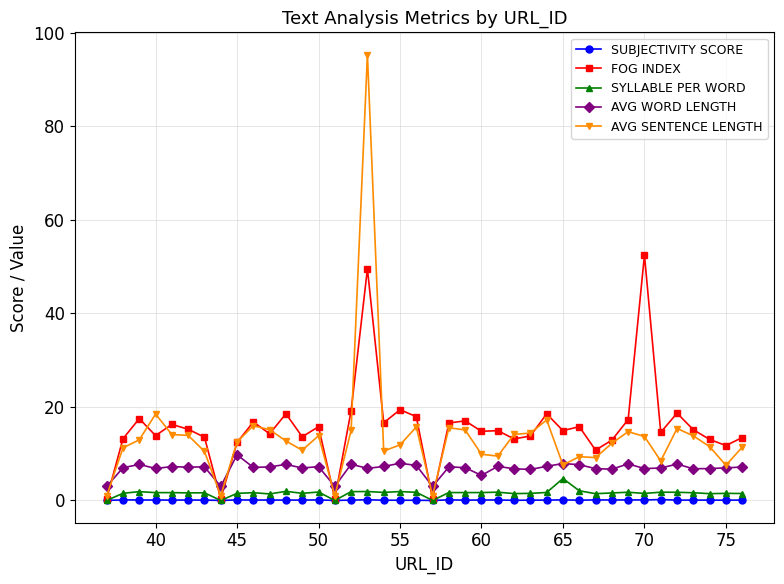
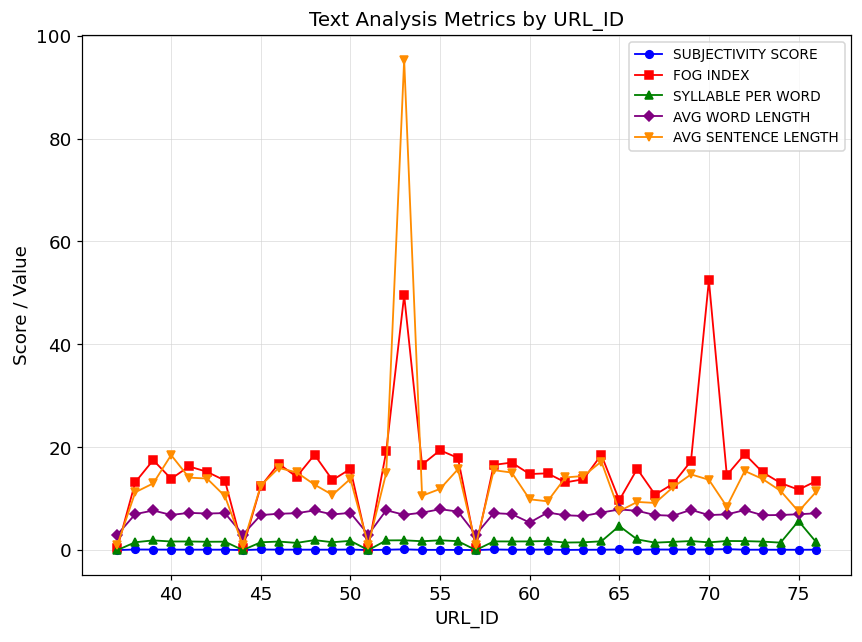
AVG WORD LENGTH, 45: 10 -> 7
FOG INDEX, 65: 15 -> 10
SYLLABLE PER WORD, 75: 2 -> 6
